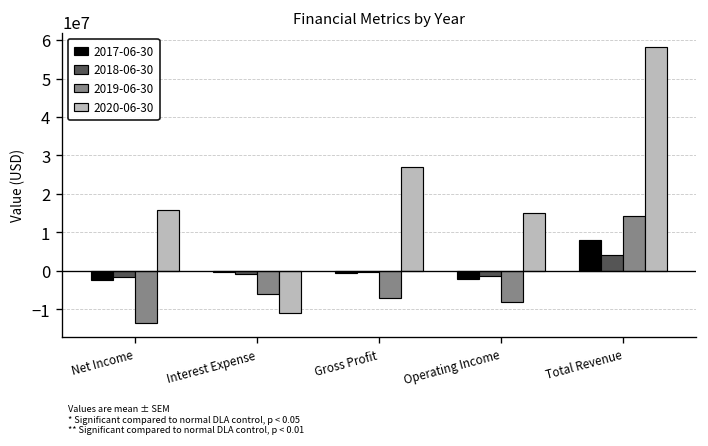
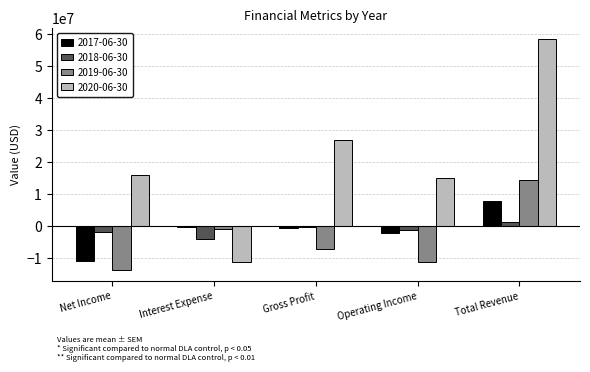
2017-06-30, Net Income: -2000000 -> -11000000
2018-06-30, Interest Expense: -1000000 -> -4000000
2019-06-30, Interest Expense: -6000000 -> -1000000
2019-06-30, Operating Income: -8000000 -> -11000000
2018-06-30, Total Revenue: 4000000 -> 1000000
